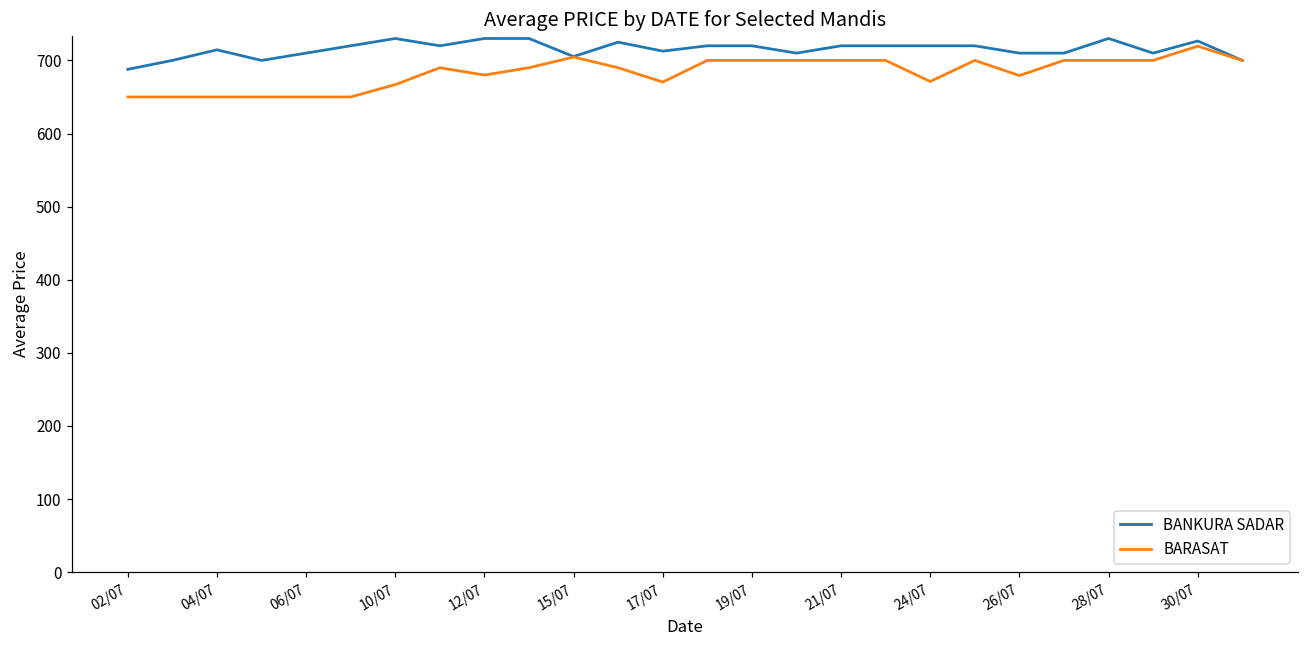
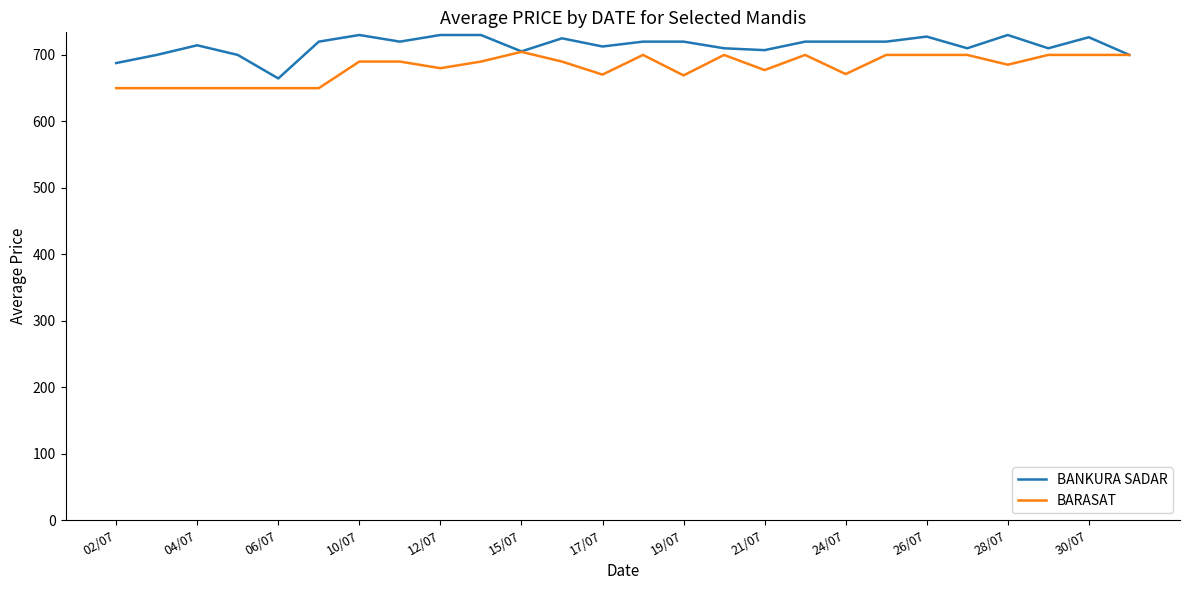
BANKURA SADAR, 06/07: 710 -> 660
BARASAT, 10/07: 670 -> 690
BARASAT, 19/07: 700 -> 670
BANKURA SADAR, 21/07: 720 -> 710
BARASAT, 21/07: 700 -> 680
BANKURA SADAR, 26/07: 710 -> 730
BARASAT, 26/07: 680 -> 700
BARASAT, 28/07: 700 -> 690
BARASAT, 30/07: 720 -> 700
